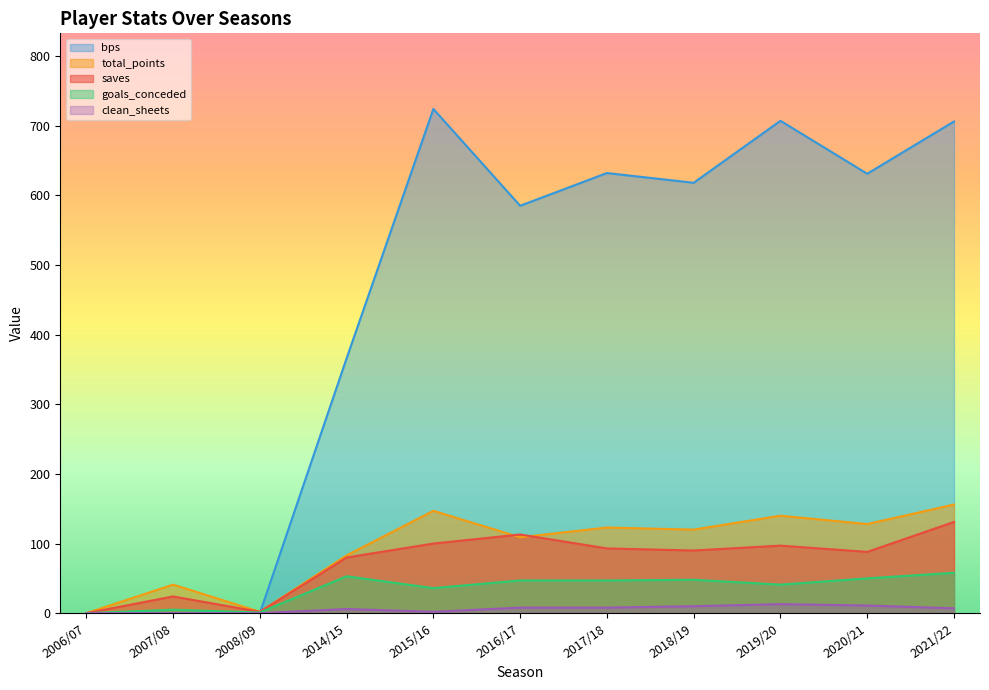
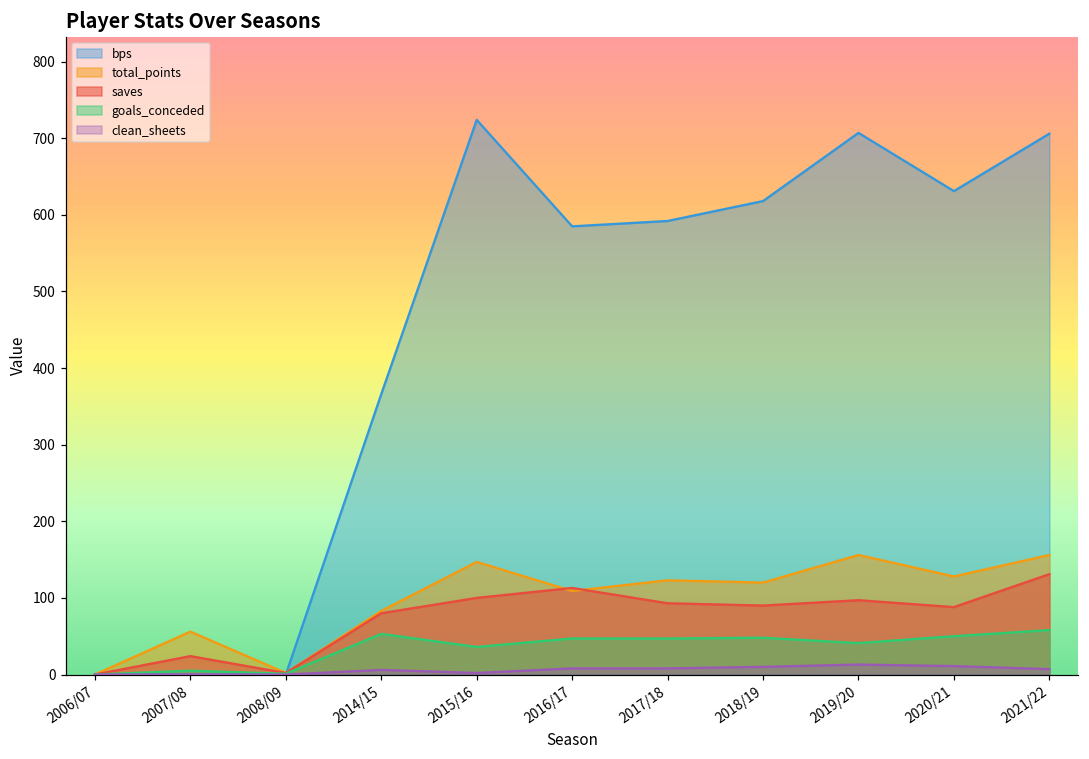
total_points, 2007/08: 40 -> 60
bps, 2017/18: 630 -> 590
total_points, 2019/20: 140 -> 160
